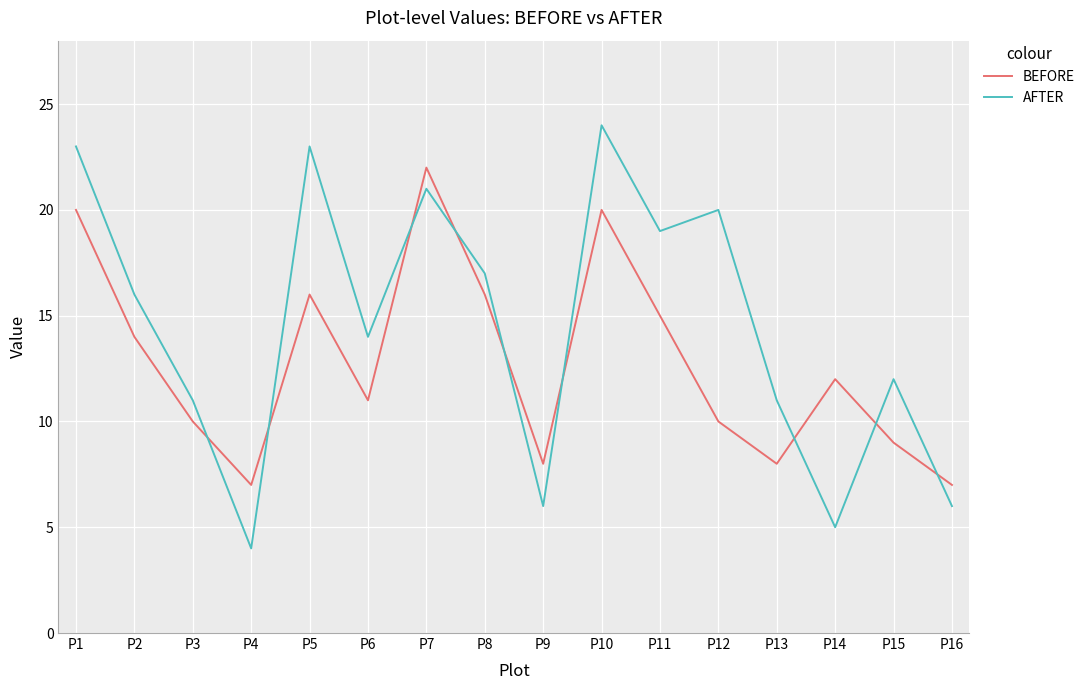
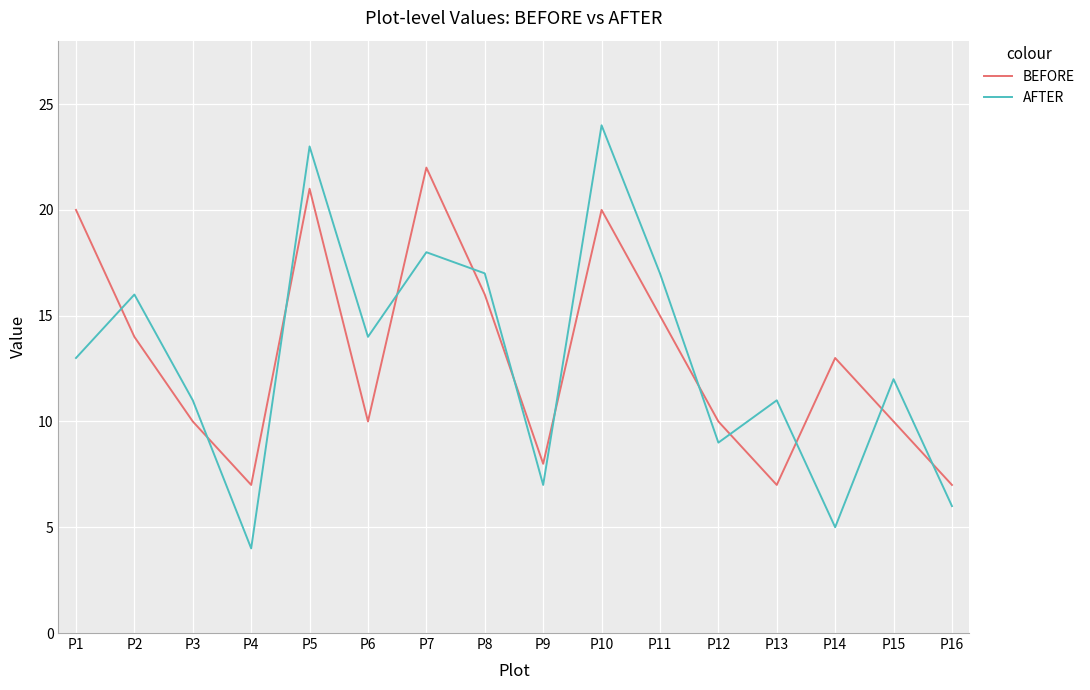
AFTER, P1: 23 -> 13
BEFORE, P5: 16 -> 21
BEFORE, P6: 11 -> 10
AFTER, P7: 21 -> 18
AFTER, P9: 6 -> 7
AFTER, P11: 19 -> 17
AFTER, P12: 20 -> 9
BEFORE, P13: 8 -> 7
BEFORE, P14: 12 -> 13
BEFORE, P15: 9 -> 10
